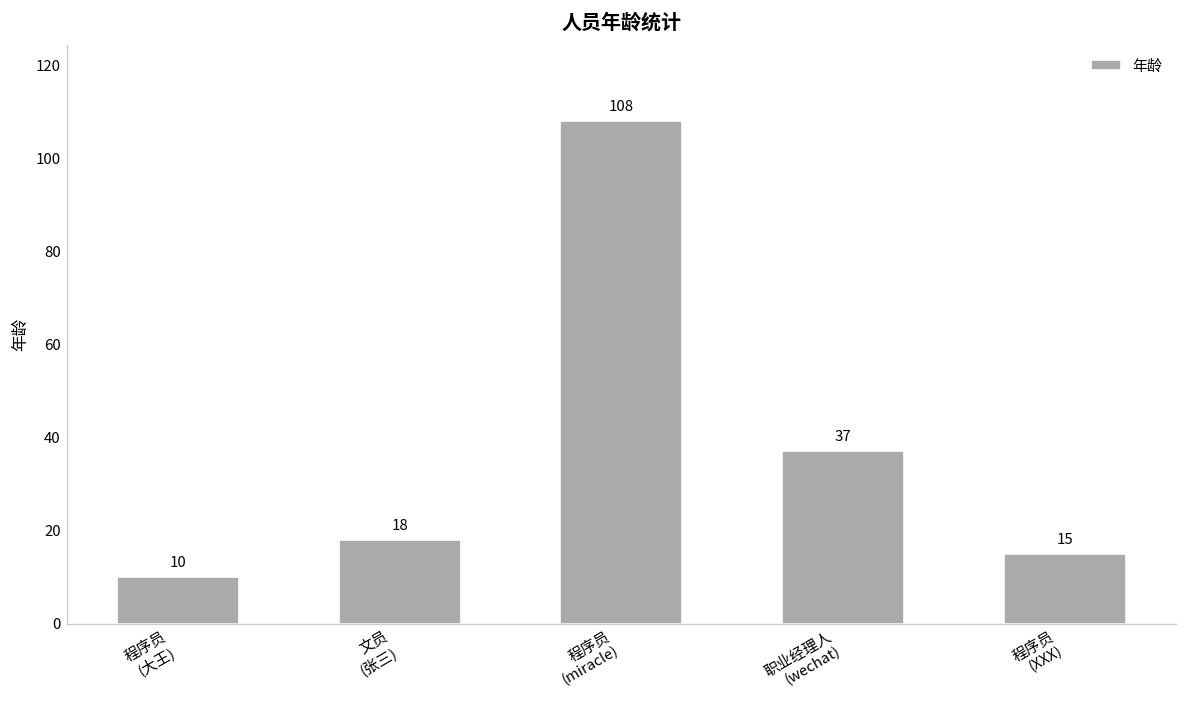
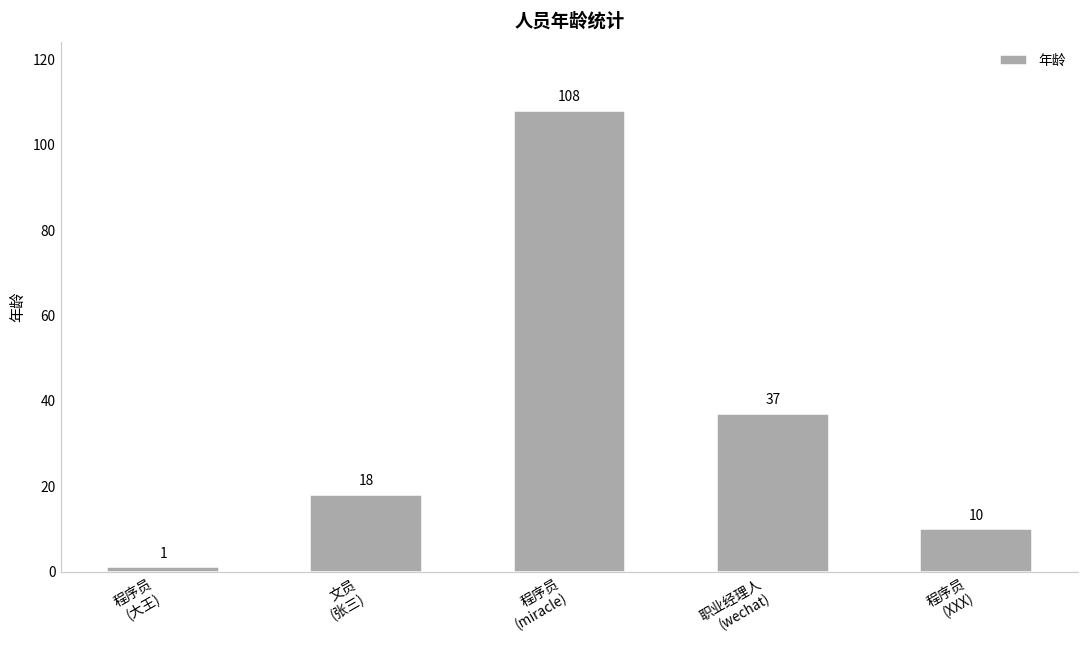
程序员 (大王): 10 -> 1
程序员 (XXX): 15 -> 10
